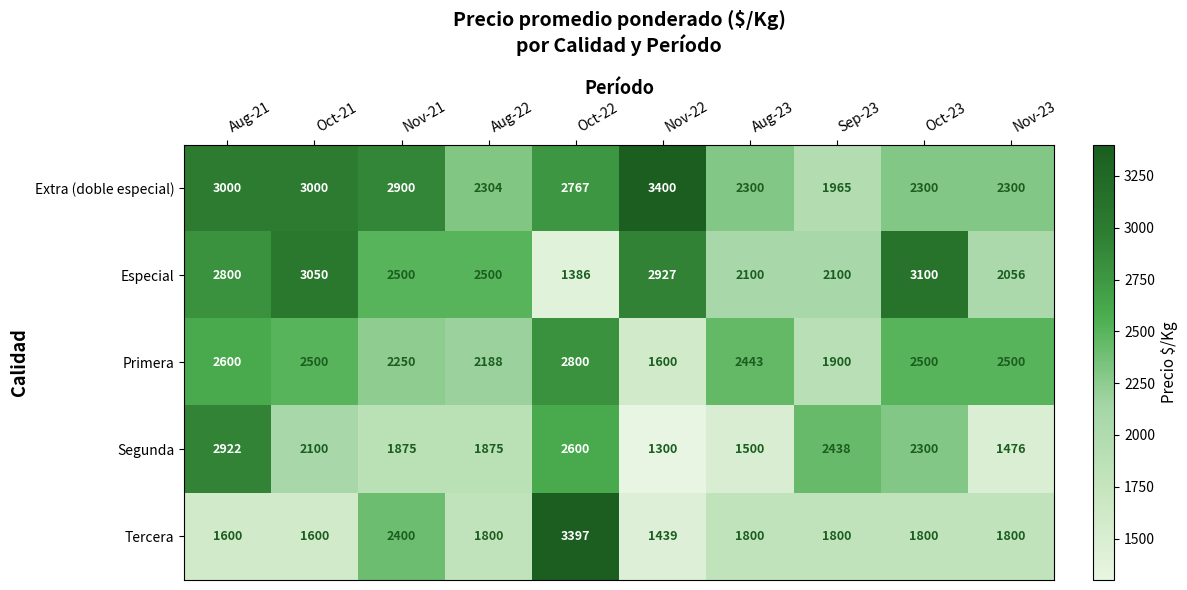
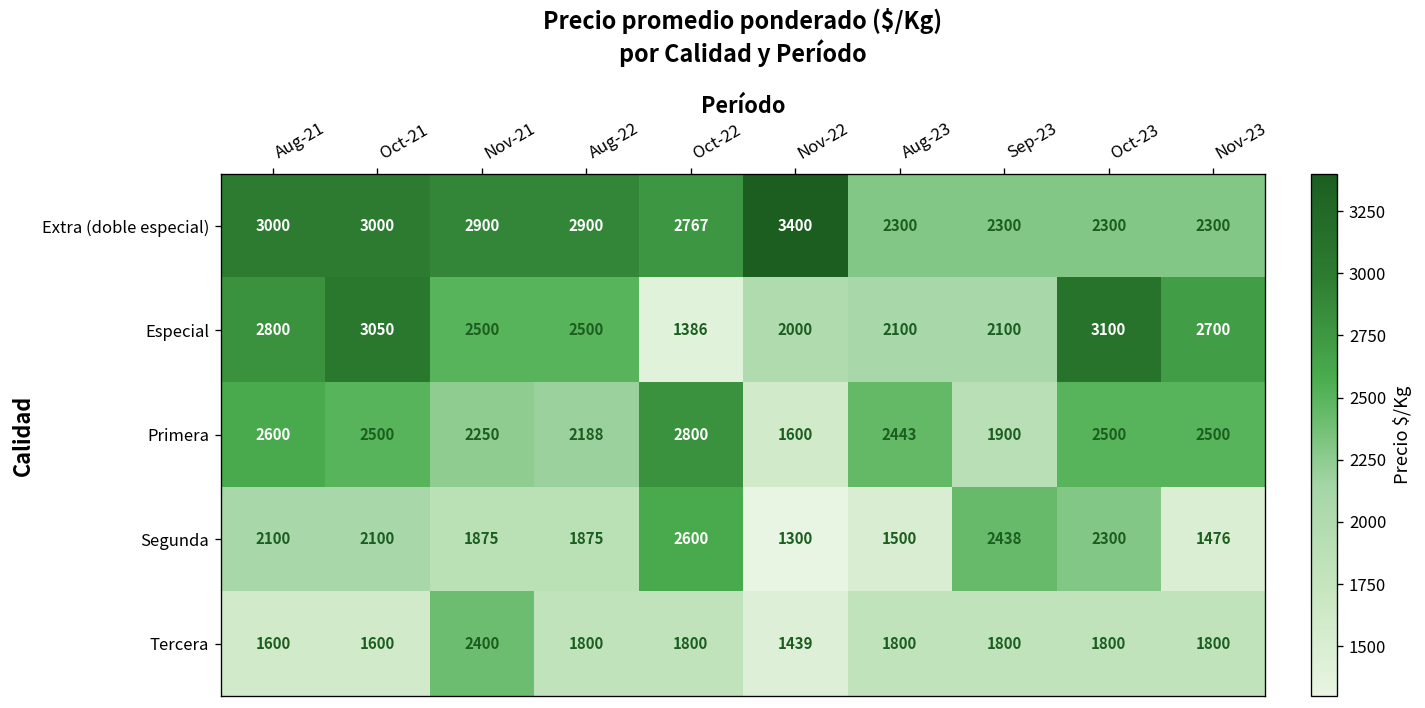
Extra (doble especial), Aug-22: 2304 -> 2900
Extra (doble especial), Sep-23: 1965 -> 2300
Especial, Nov-22: 2927 -> 2000
Especial, Nov-23: 2056 -> 2700
Segunda, Aug-21: 2922 -> 2100
Tercera, Oct-22: 3397 -> 1800
